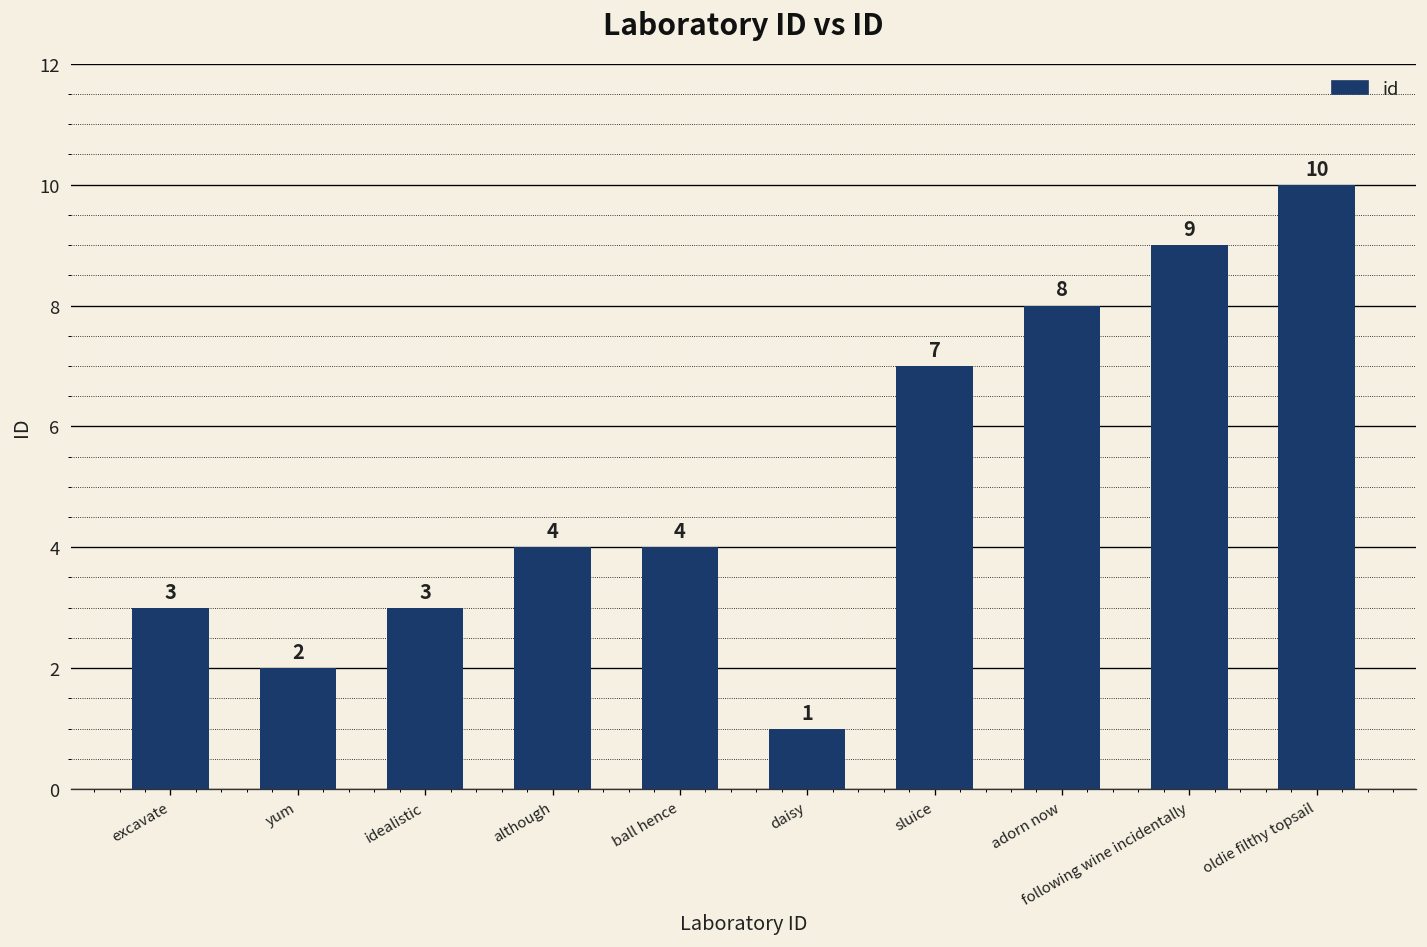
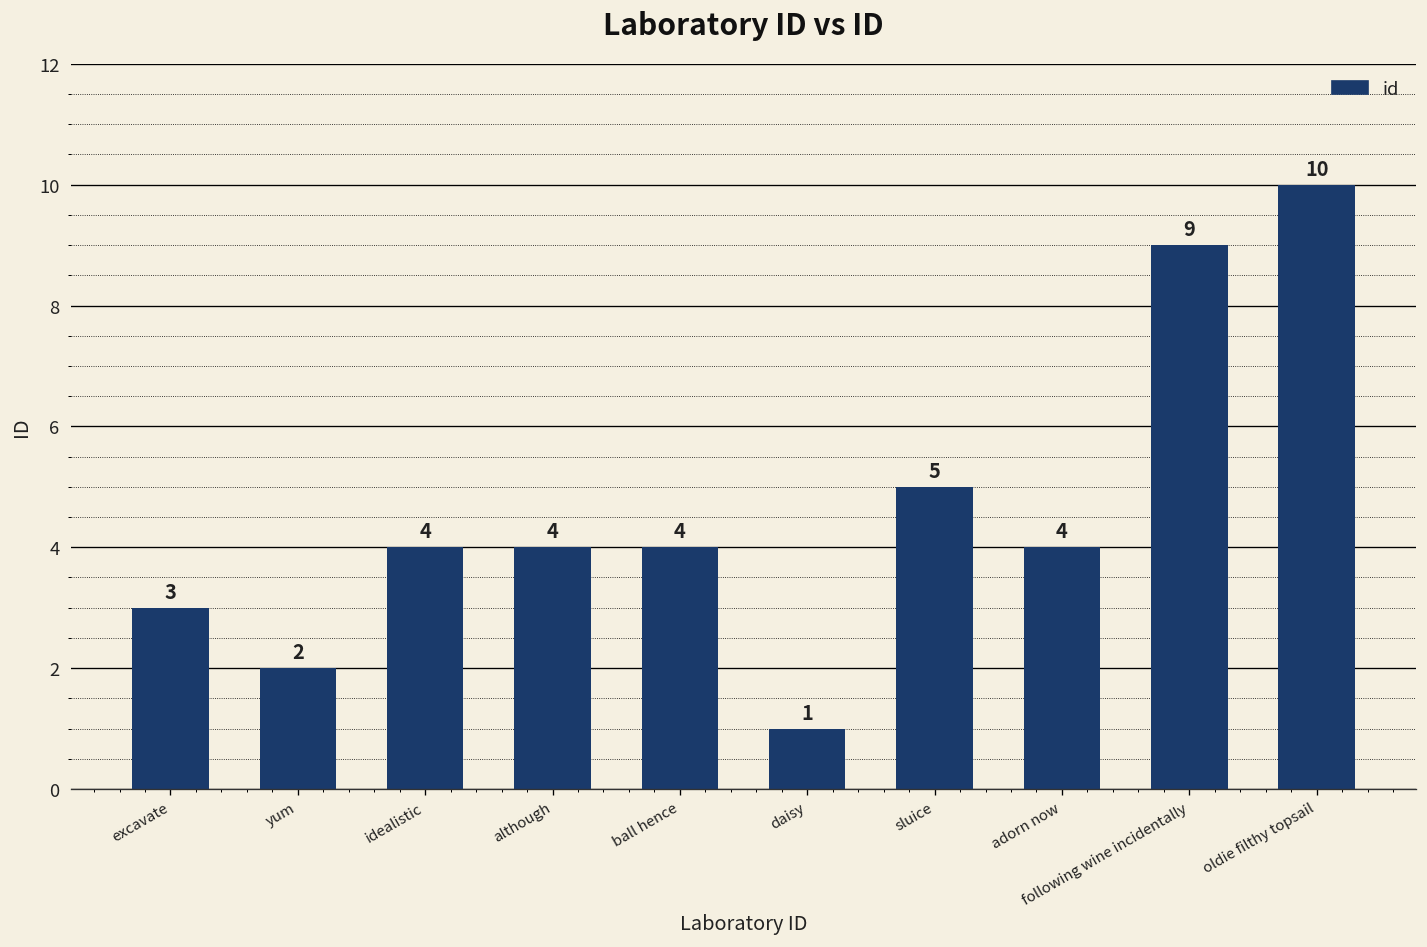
idealistic: 3 -> 4
sluice: 7 -> 5
adorn now: 8 -> 4
